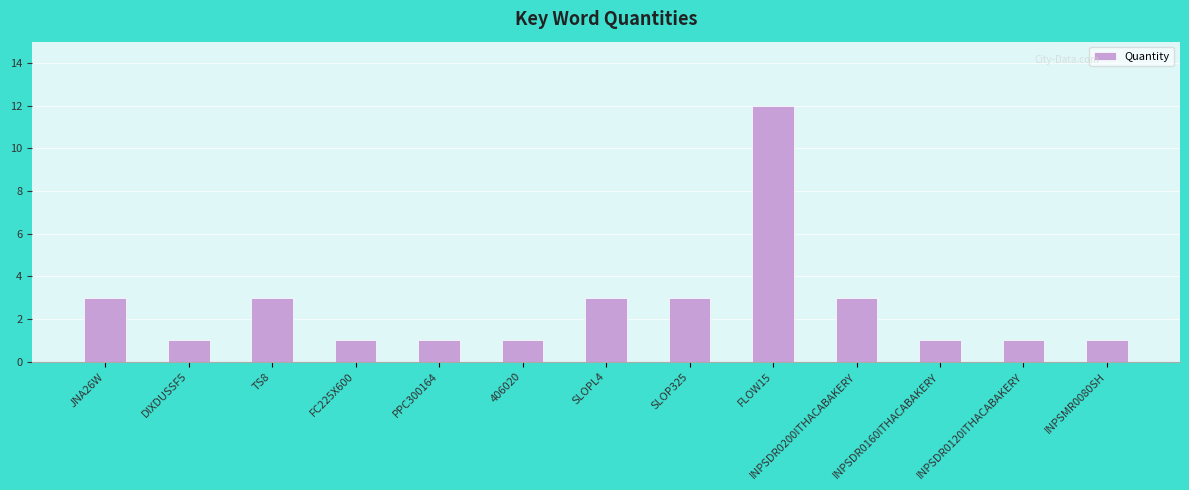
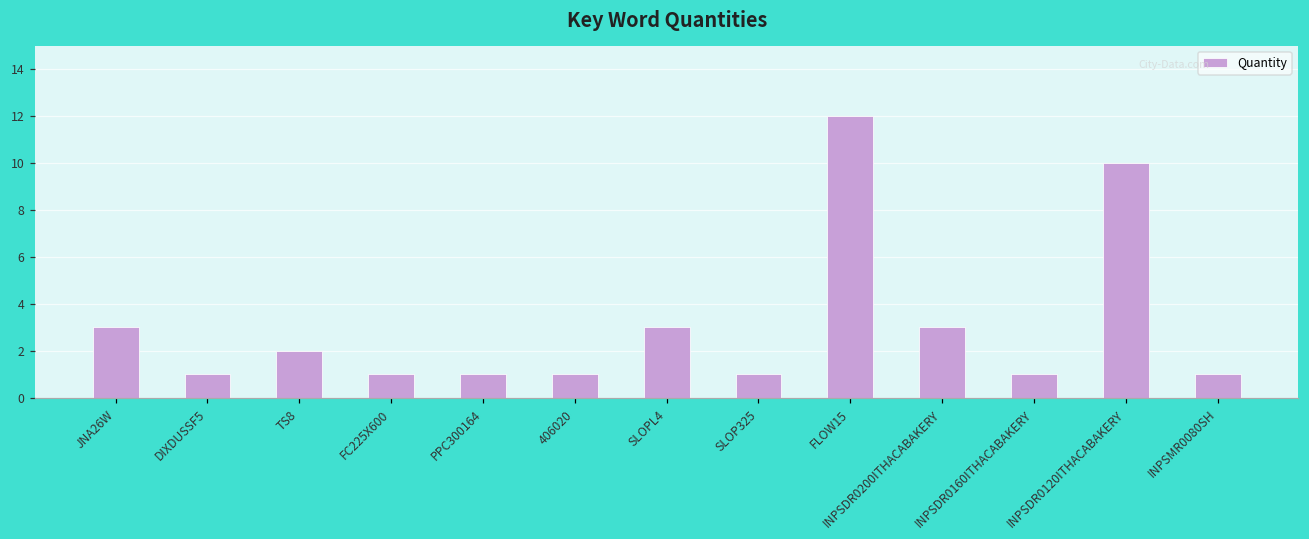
TS8: 3 -> 2
SLOP325: 3 -> 1
INPSDR0120ITHACABAKERY: 1 -> 10
